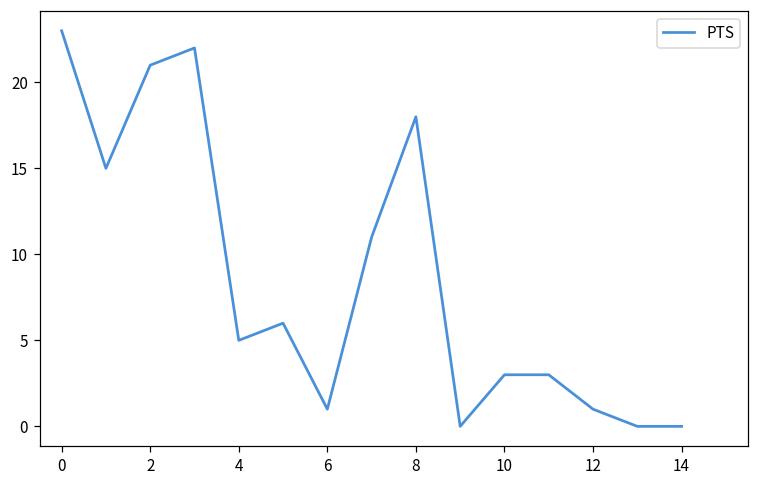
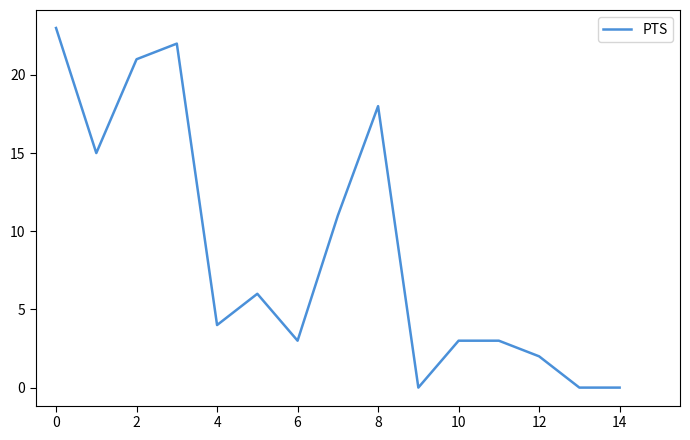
4: 5 -> 4
6: 1 -> 3
12: 1 -> 2
